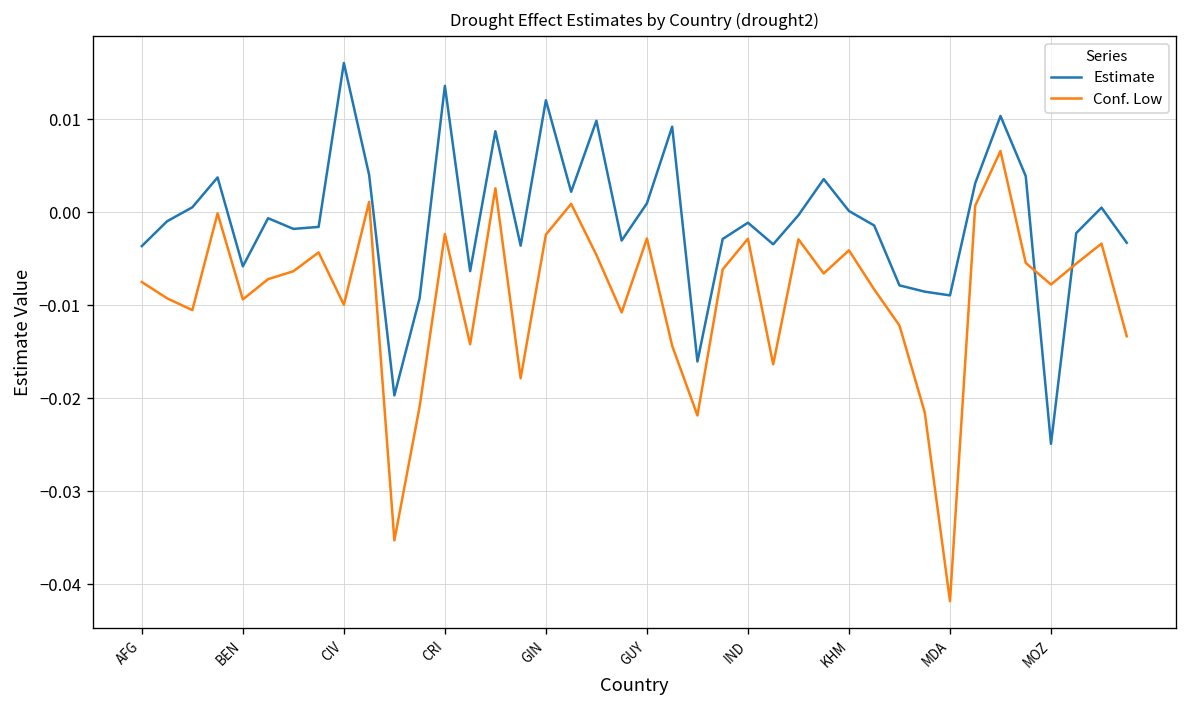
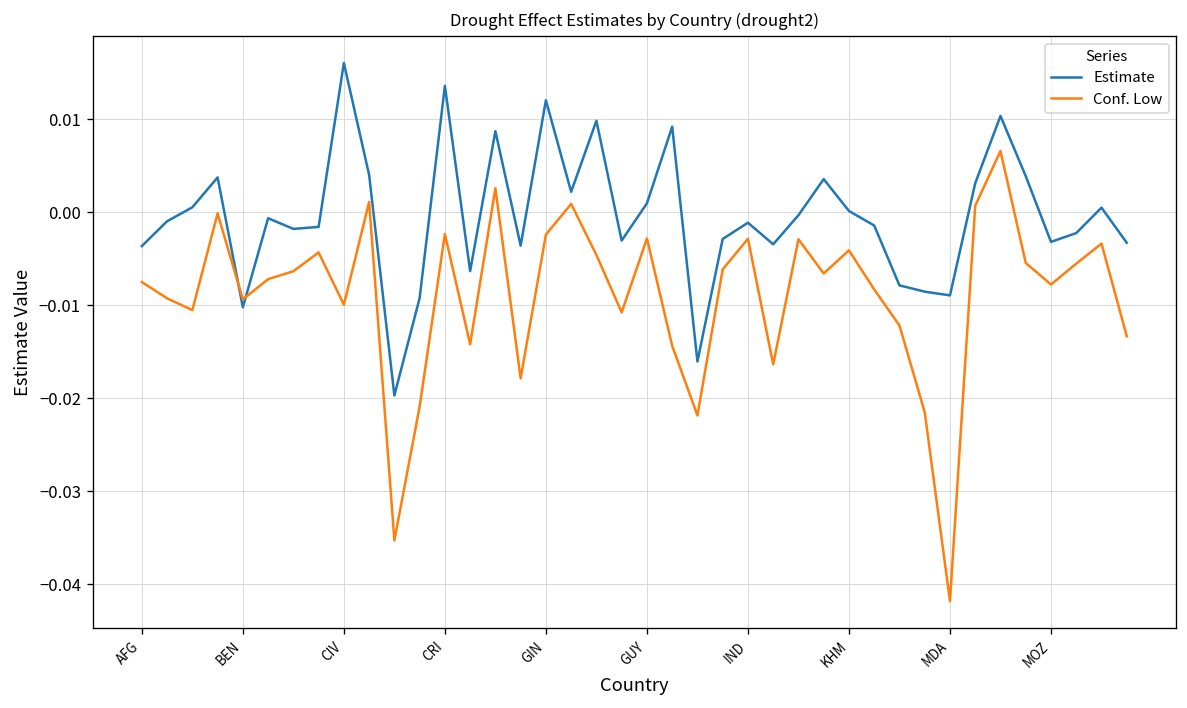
Estimate, BEN: -0.006 -> -0.010
Estimate, MOZ: -0.025 -> -0.003
